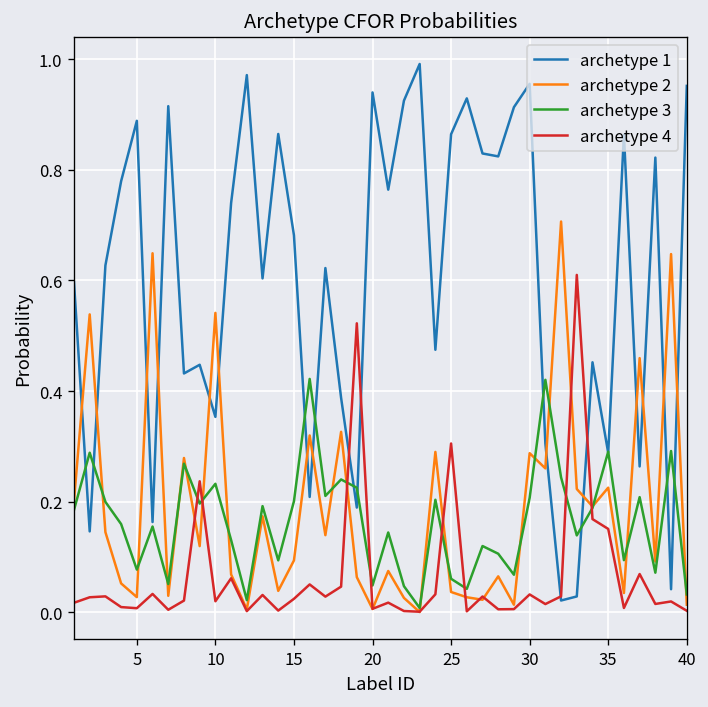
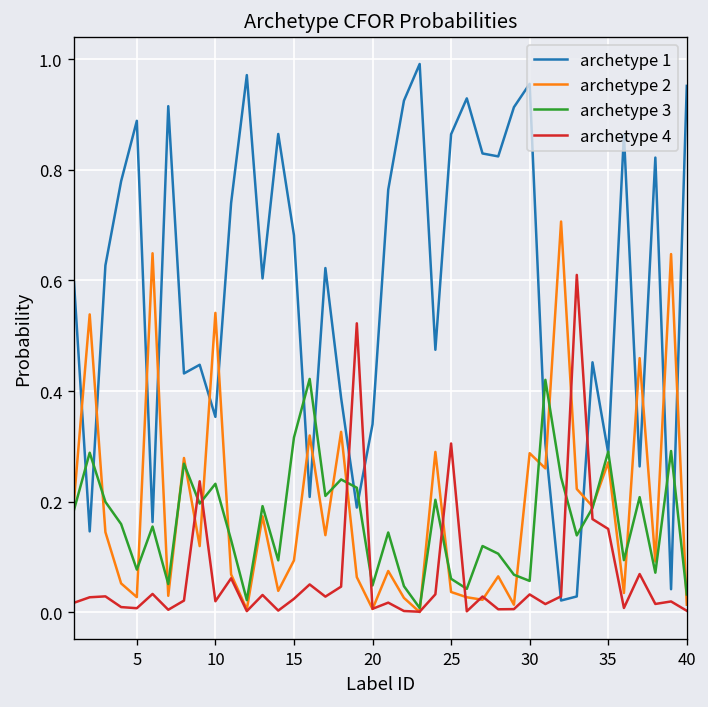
archetype 3, 15: 0.20 -> 0.32
archetype 1, 20: 0.94 -> 0.34
archetype 3, 30: 0.21 -> 0.06
archetype 2, 35: 0.23 -> 0.27
